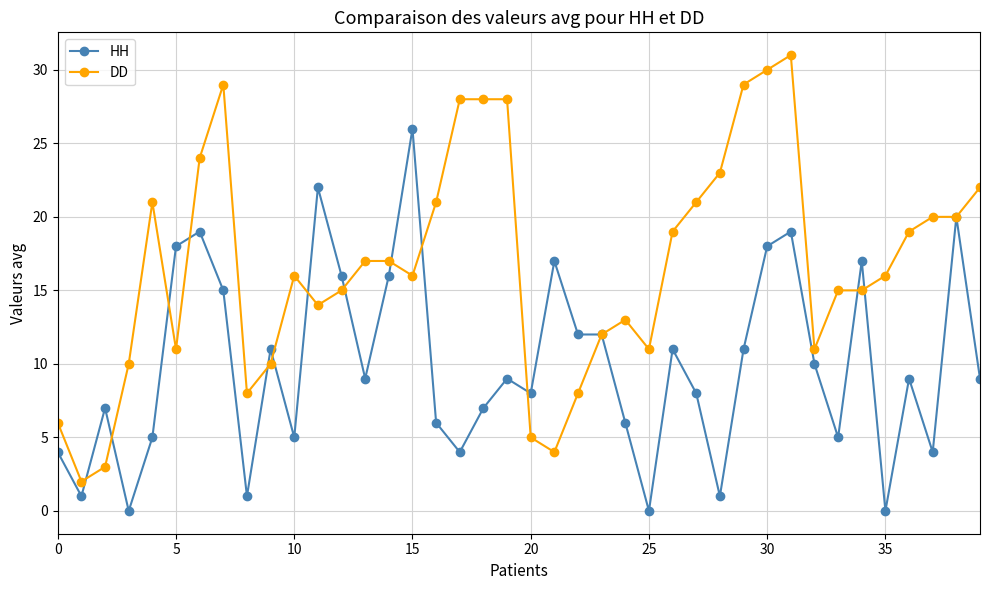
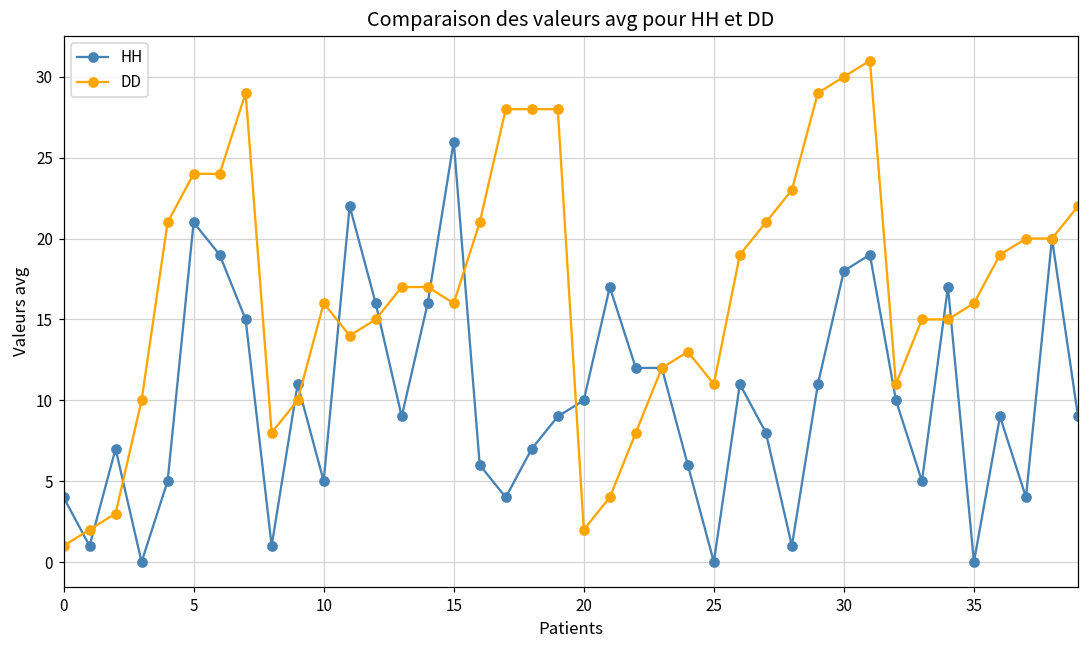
DD, 0: 6 -> 1
HH, 5: 18 -> 21
DD, 5: 11 -> 24
HH, 20: 8 -> 10
DD, 20: 5 -> 2
